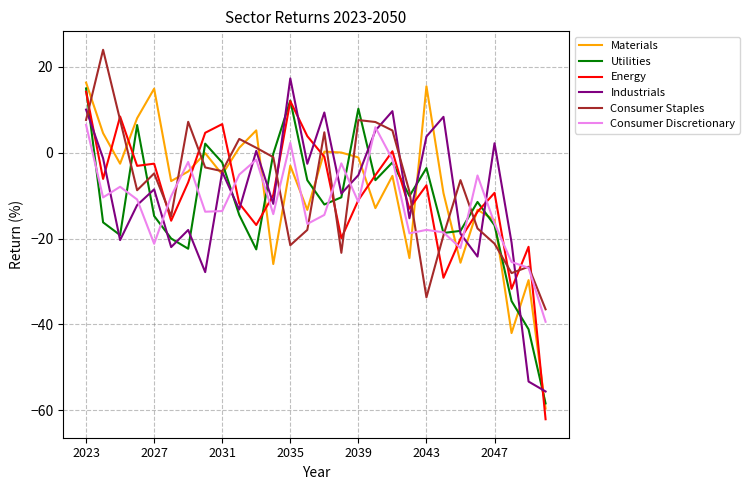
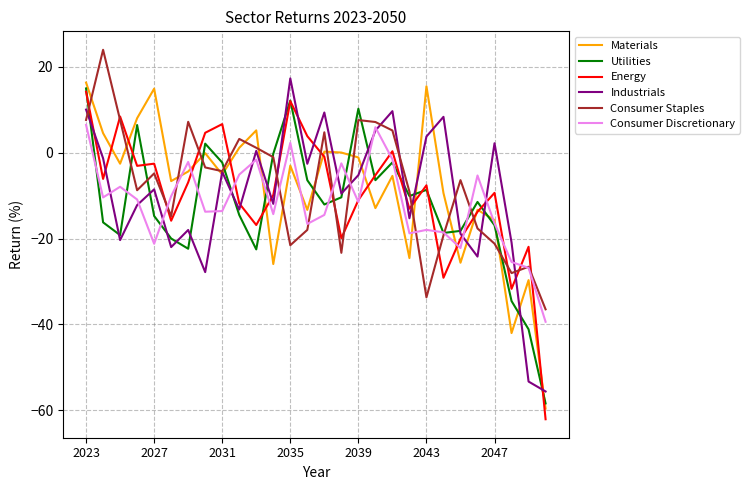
Utilities, 2043: -4 -> -9
